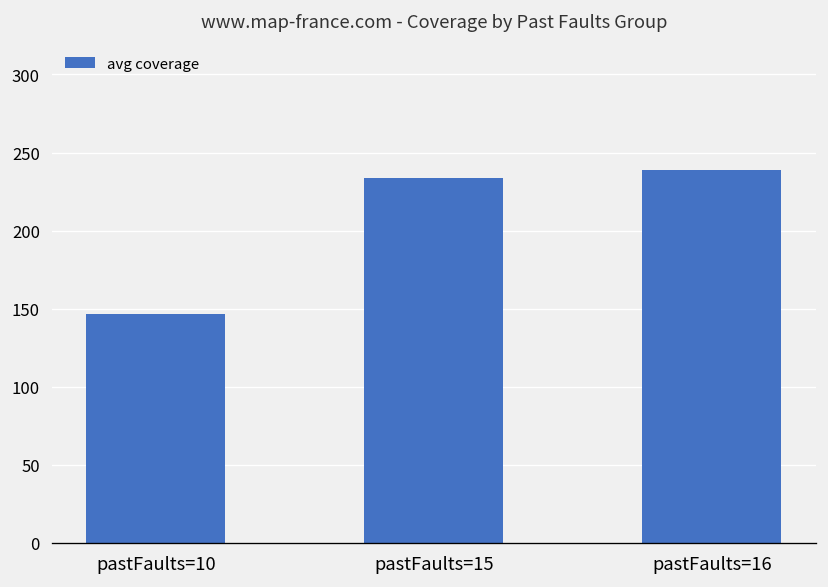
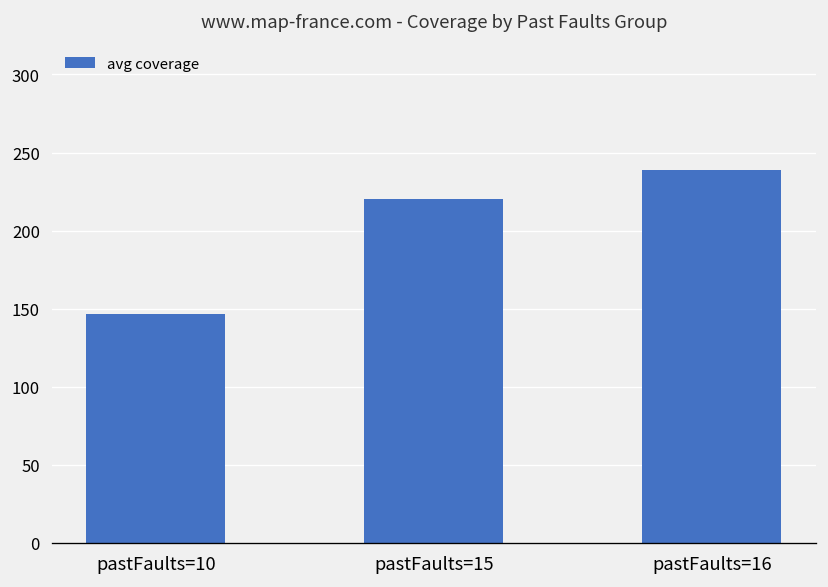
pastFaults=15: 234 -> 221
